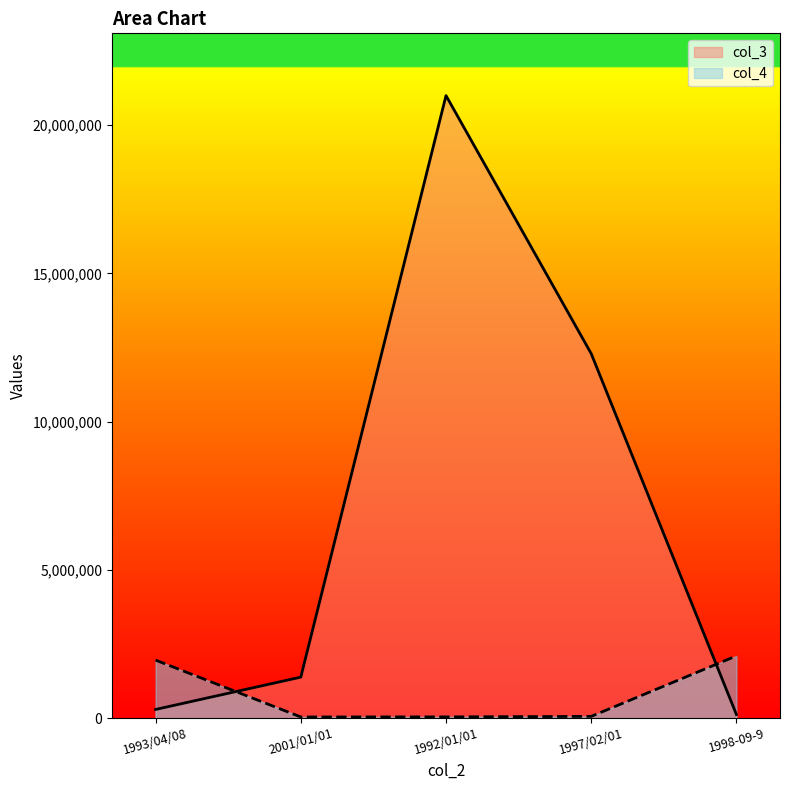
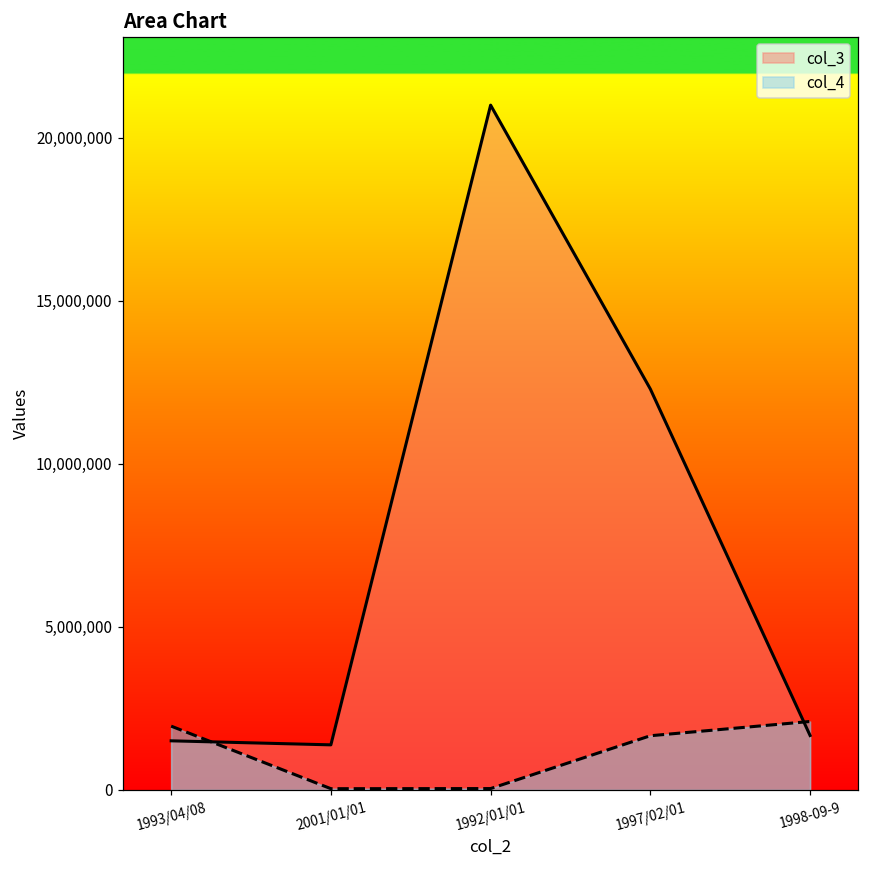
col_3, 1993/04/08: 300,000 -> 1,500,000
col_4, 1997/02/01: 100,000 -> 1,700,000
col_3, 1998-09-9: 100,000 -> 1,700,000
